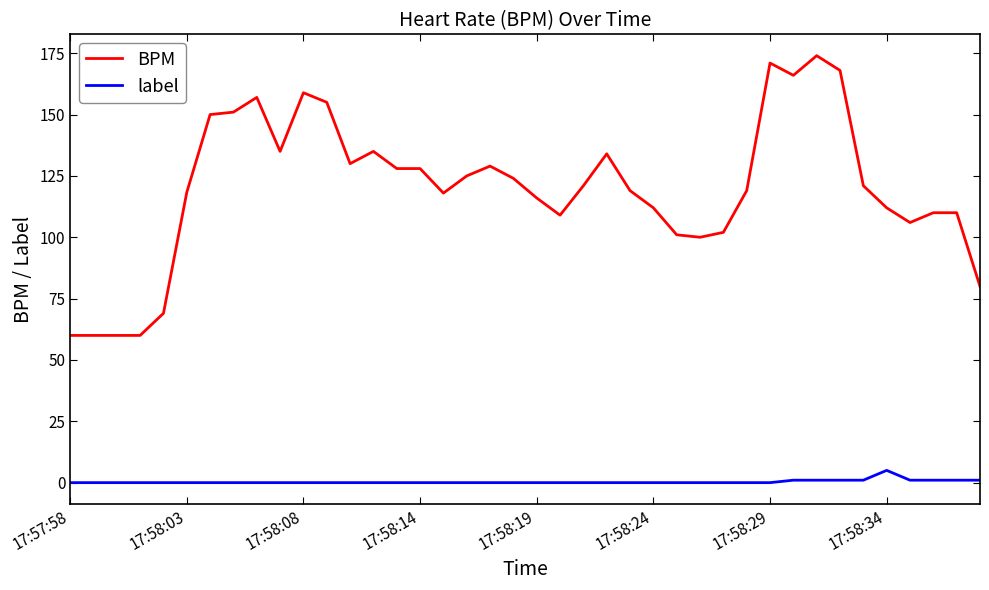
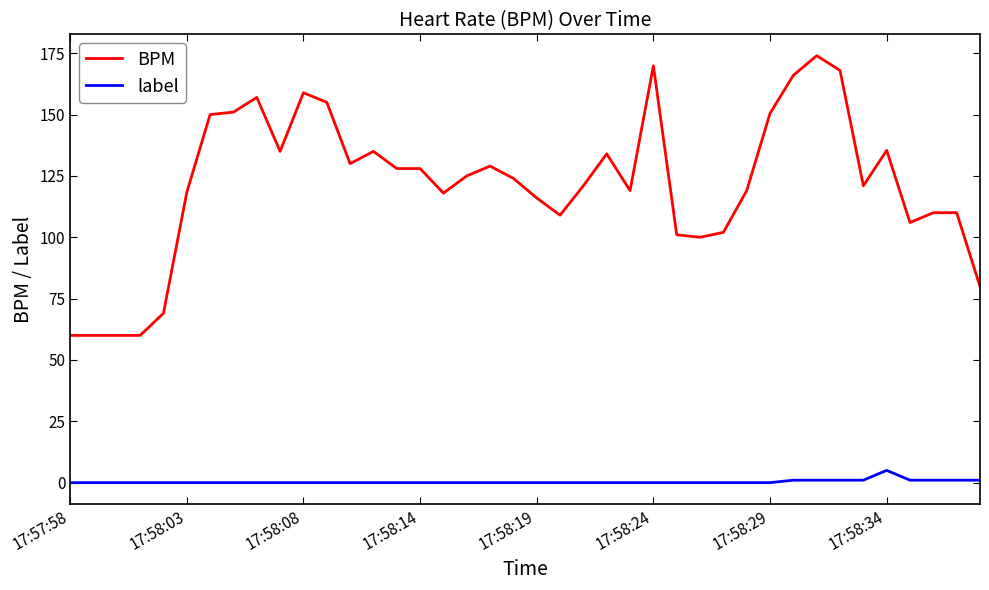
BPM, 17:58:24: 112 -> 170
BPM, 17:58:29: 171 -> 151
BPM, 17:58:34: 112 -> 135
